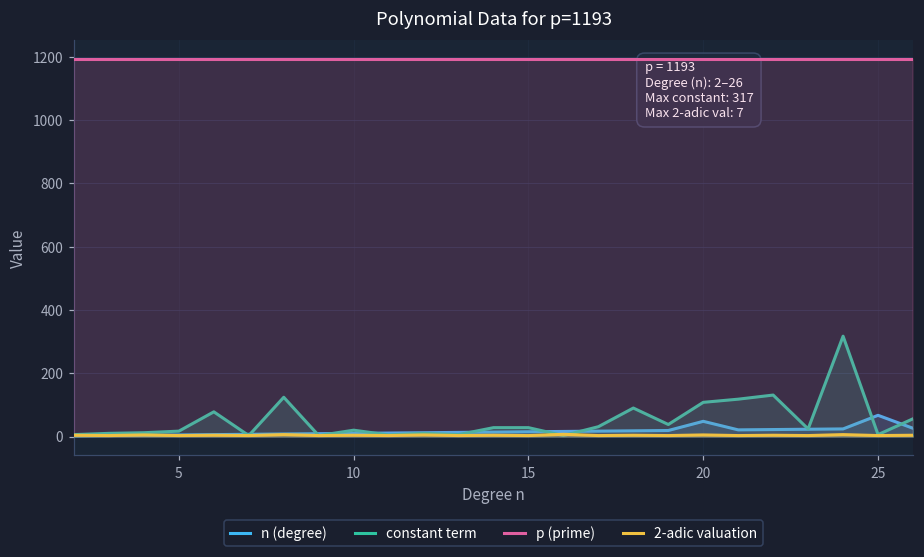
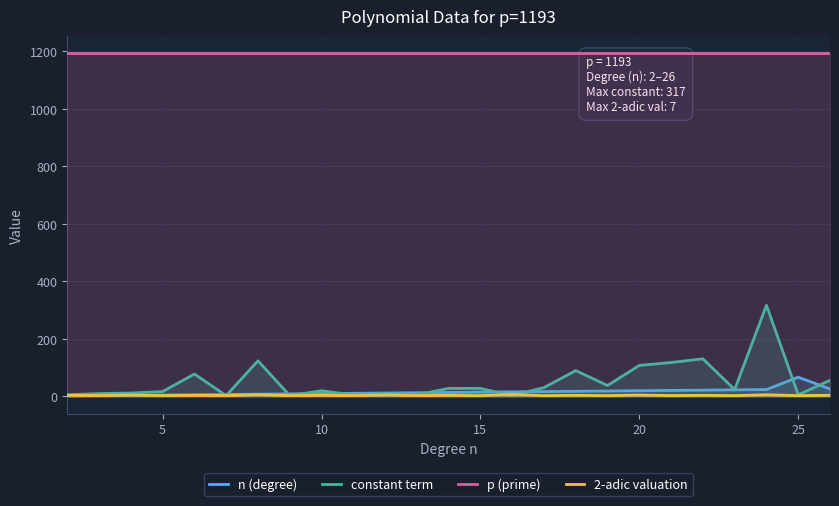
n (degree), 20: 50 -> 20
